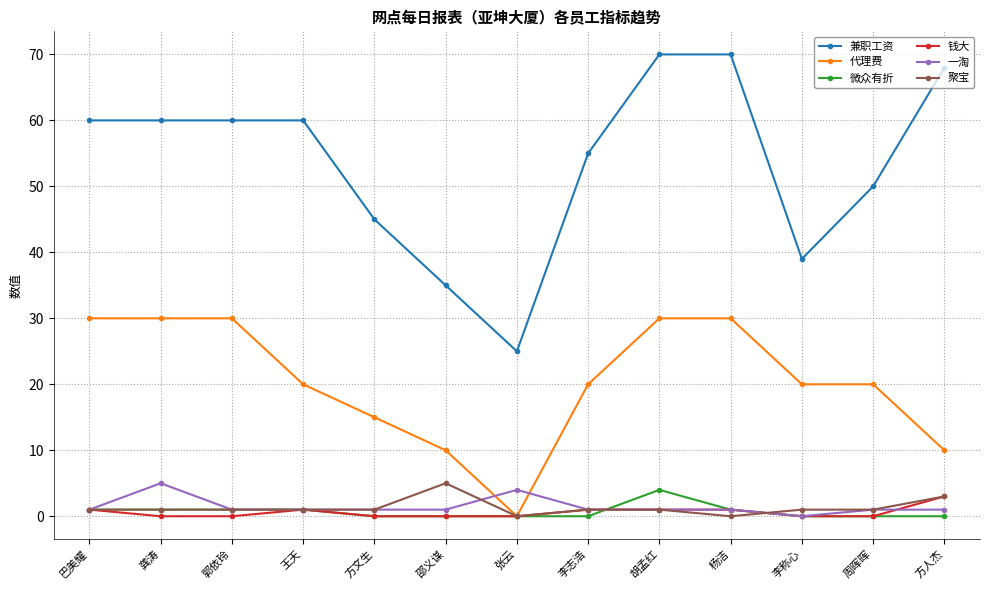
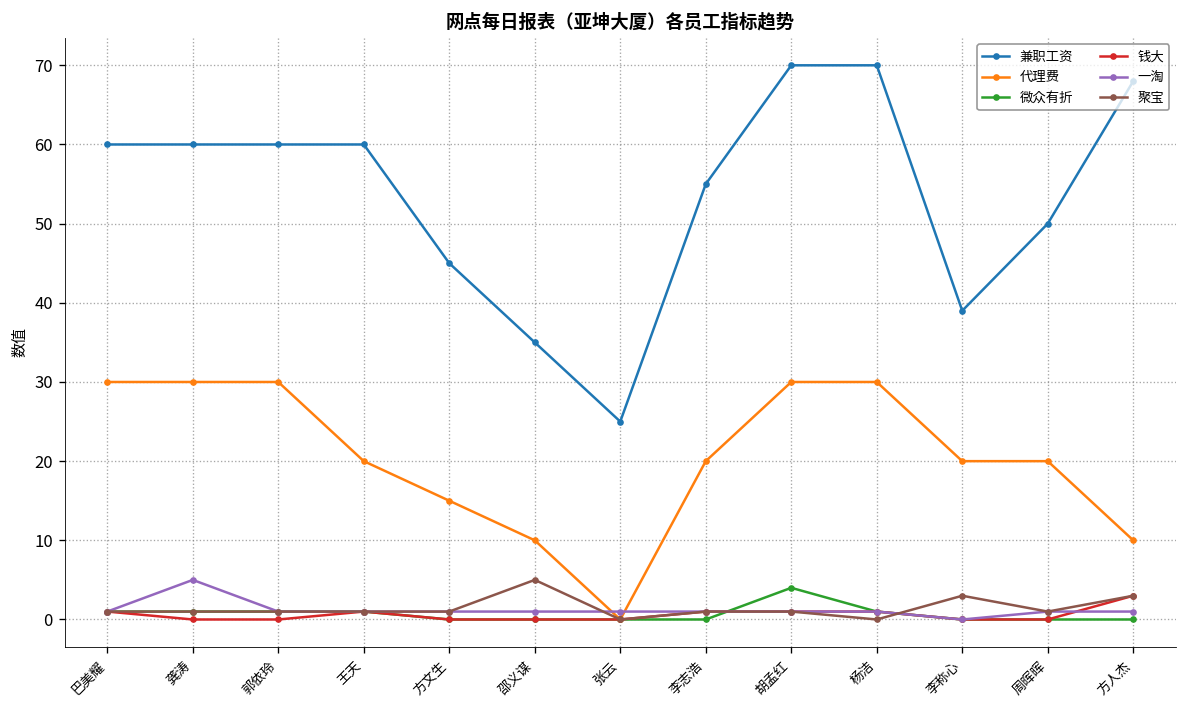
一淘, 张云: 4 -> 1
聚宝, 李称心: 1 -> 3
